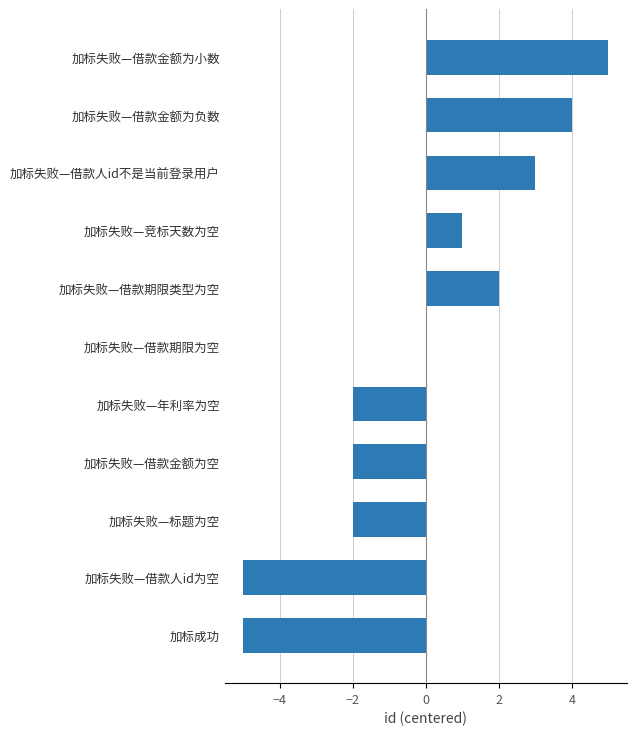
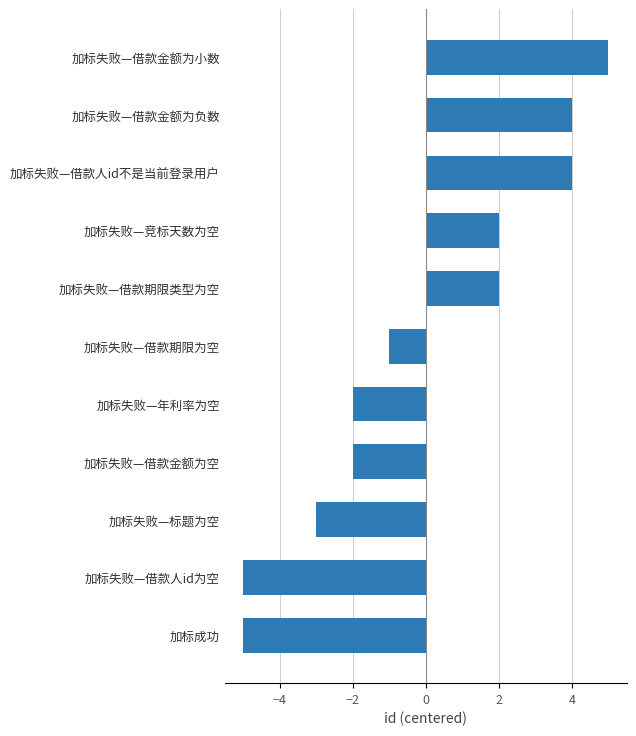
加标失败—借款人id不是当前登录用户: 3.0 -> 4.0
加标失败—竞标天数为空: 1.0 -> 2.0
加标失败—借款期限为空: 0.0 -> -1.0
加标失败—标题为空: -2.0 -> -3.0
